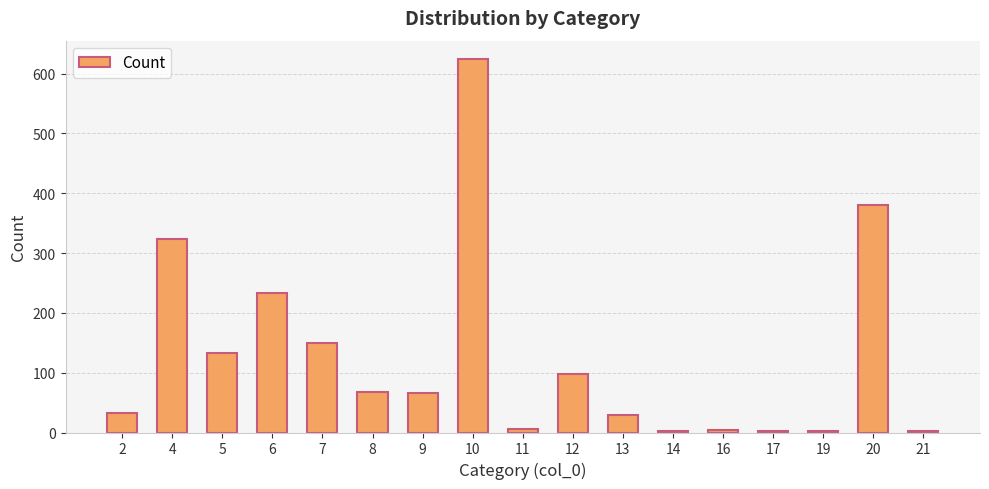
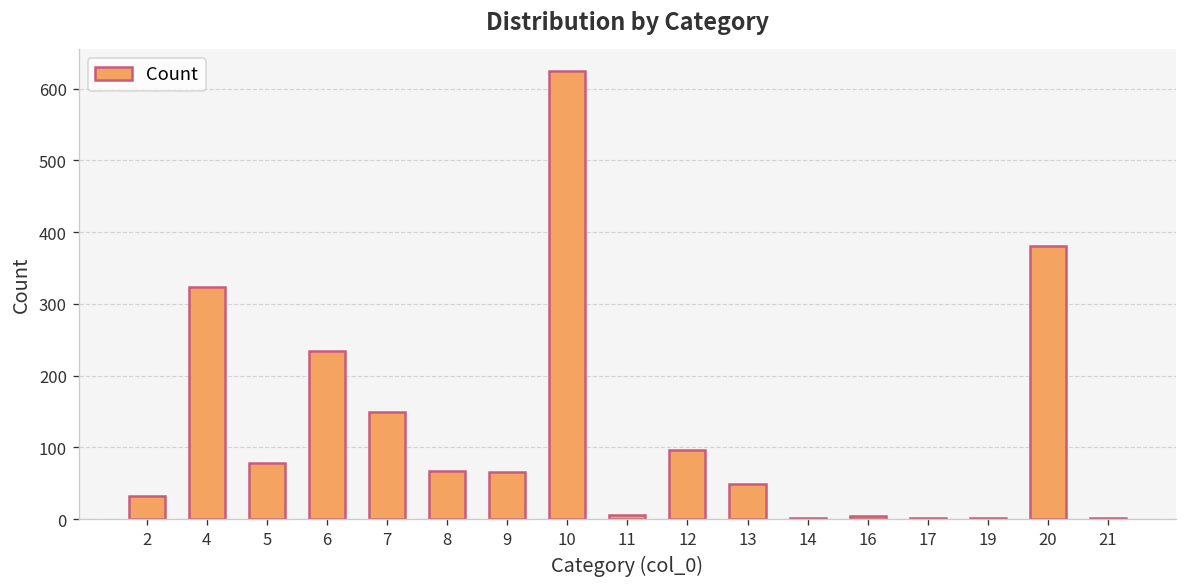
5: 130 -> 80
13: 30 -> 50
